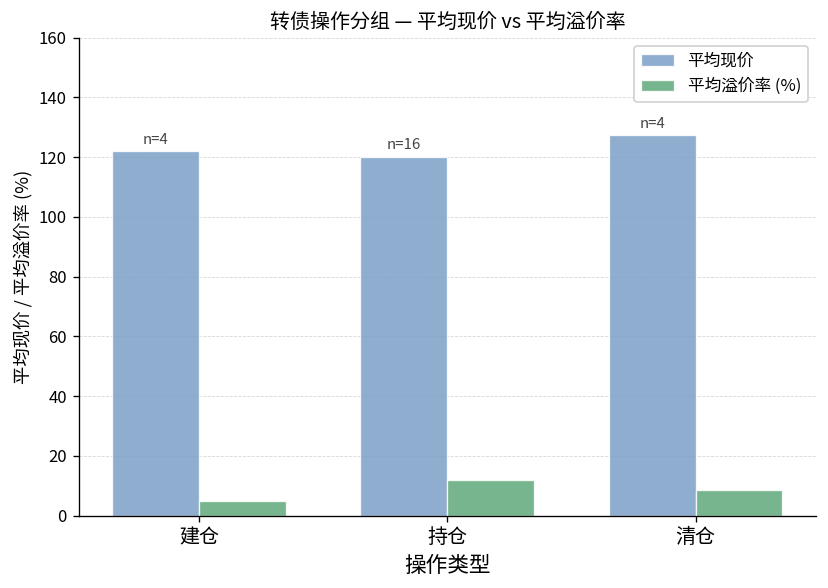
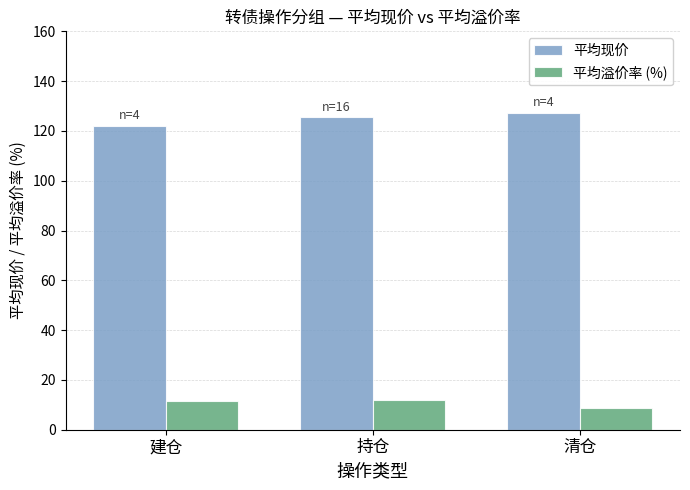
平均溢价率 (%), 建仓: 5 -> 12
平均现价, 持仓: 120 -> 125
